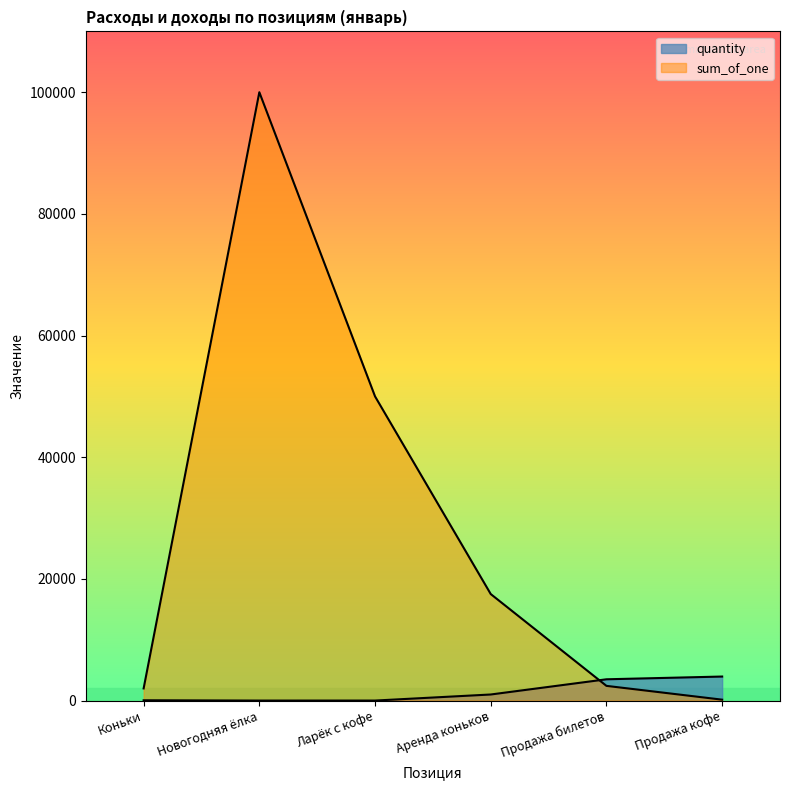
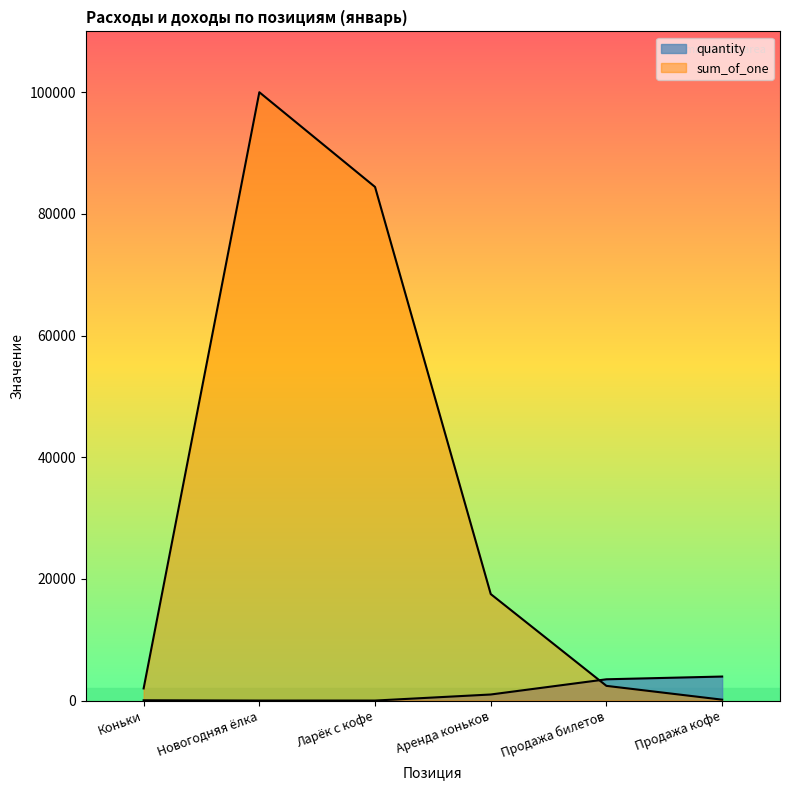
sum_of_one, Ларёк с кофе: 50000 -> 84000
